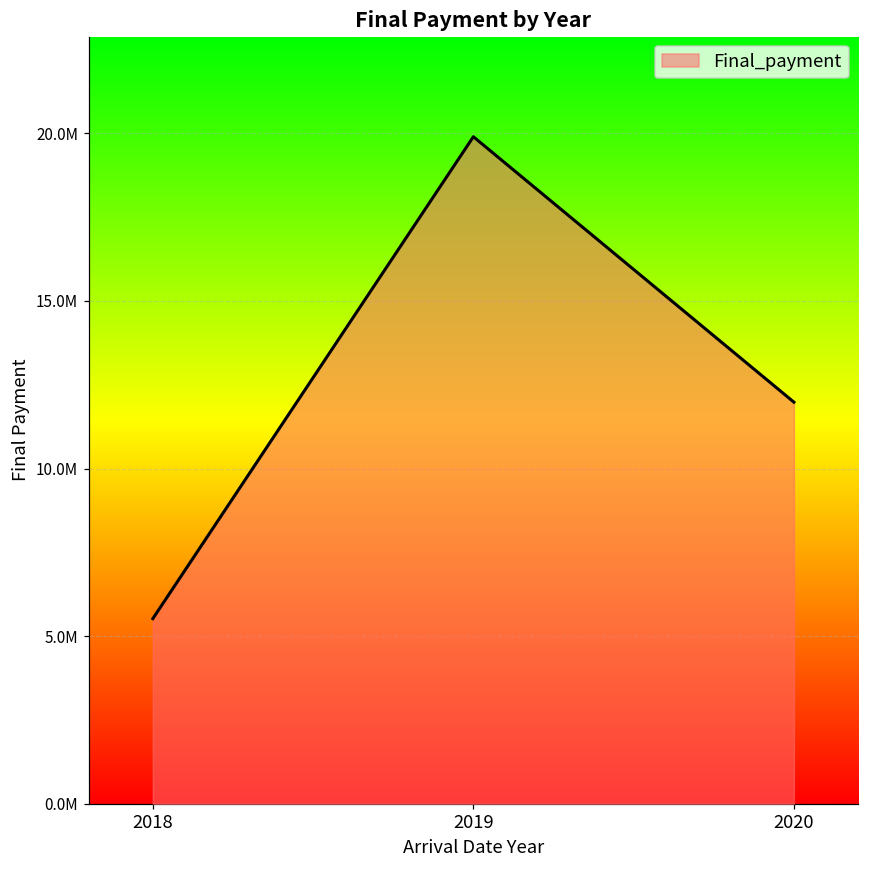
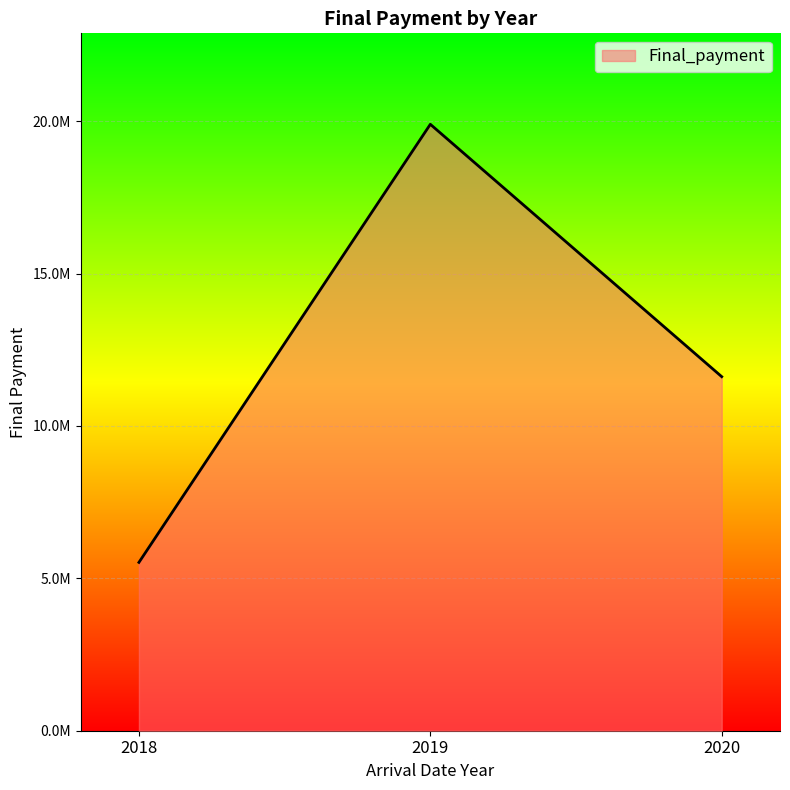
2020: 12000000 -> 11600000
